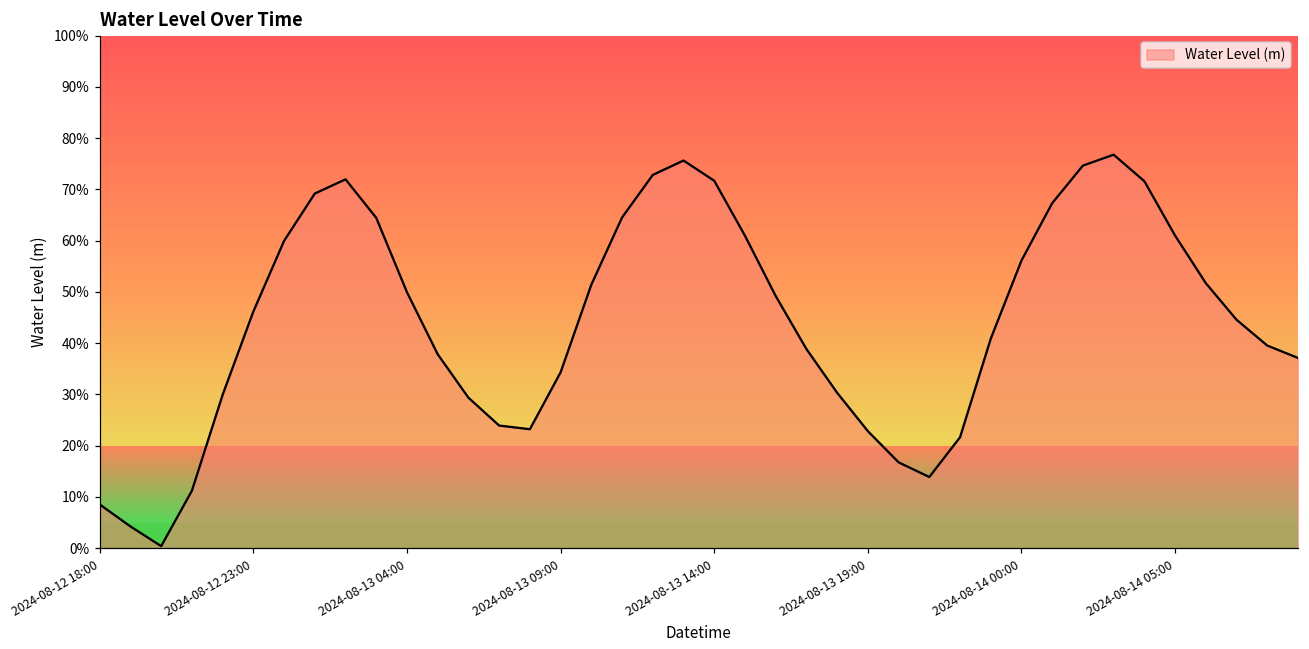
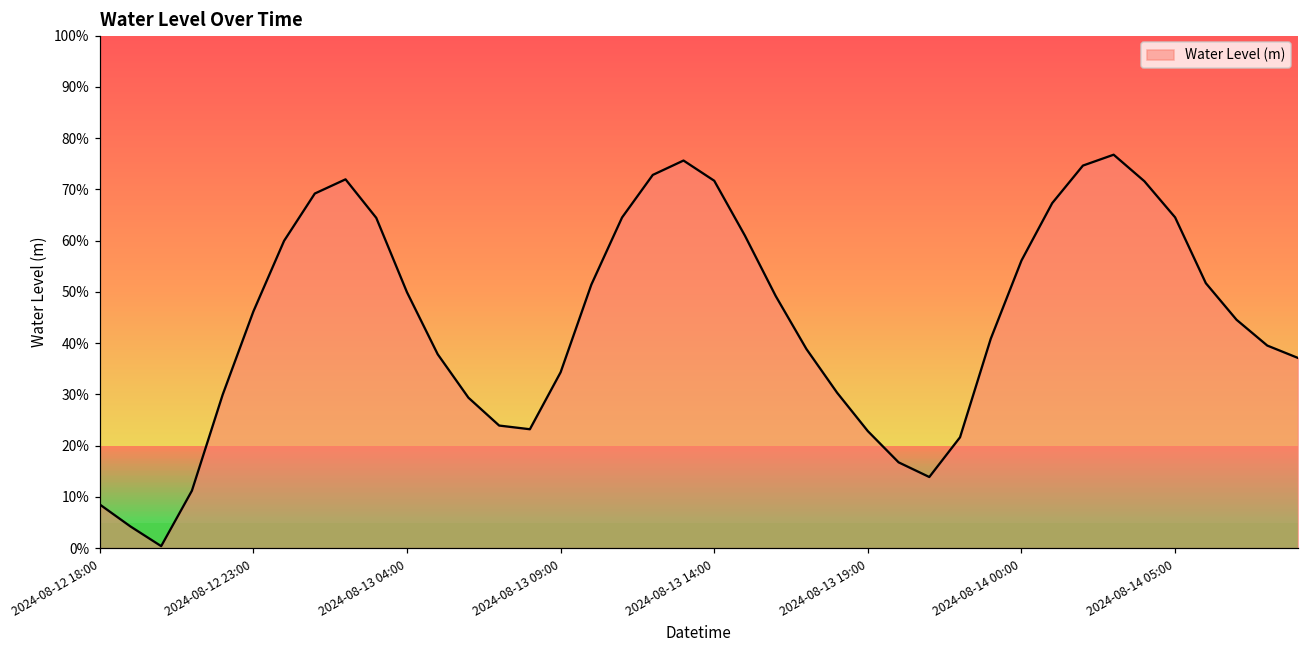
2024-08-14 05:00: 61% -> 65%
